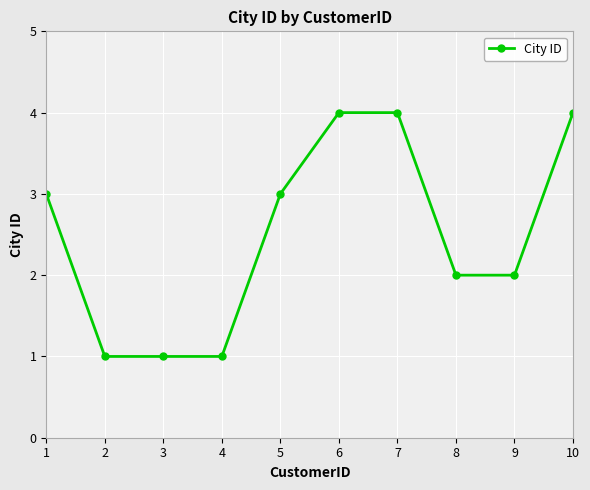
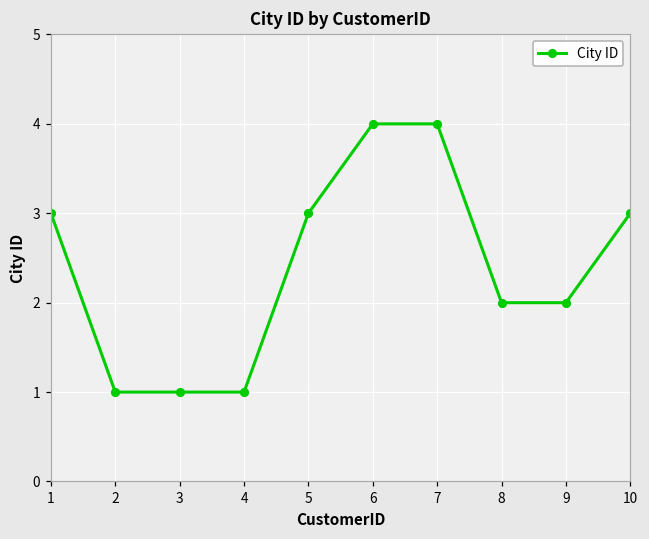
10: 4 -> 3
